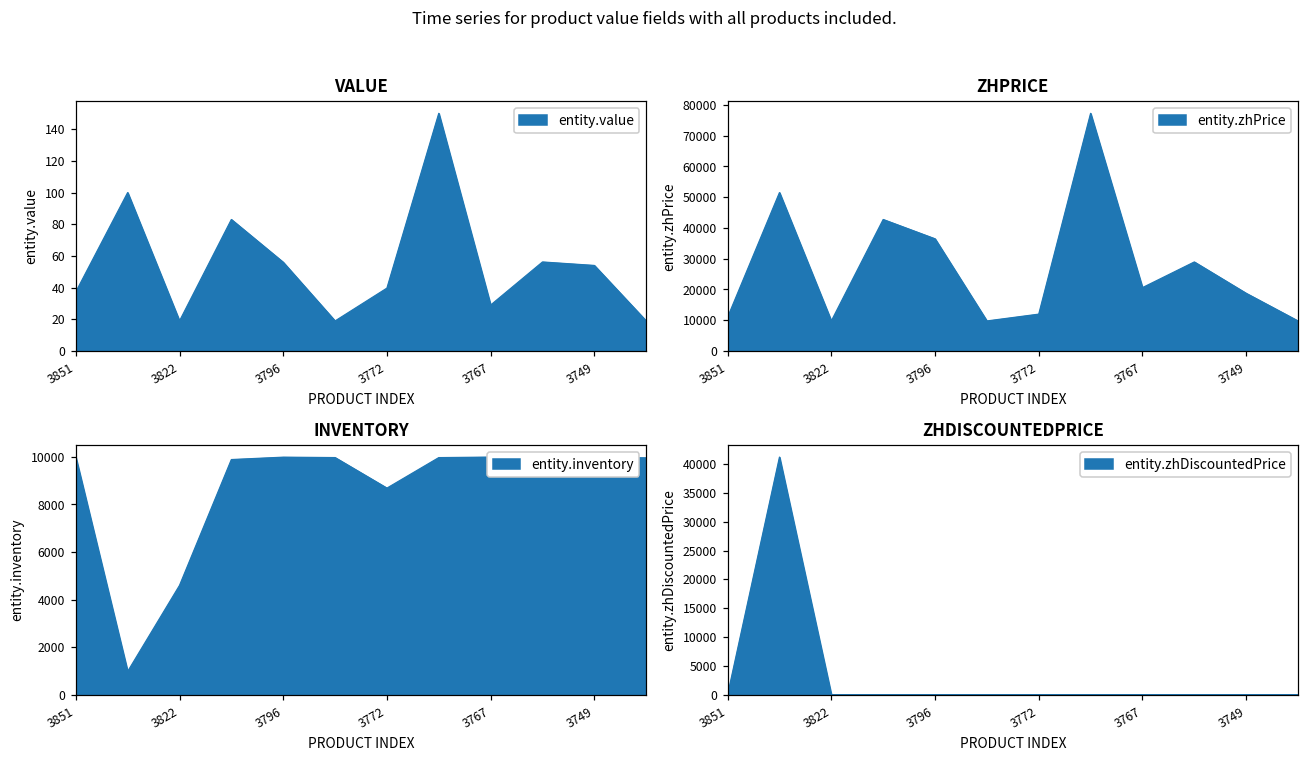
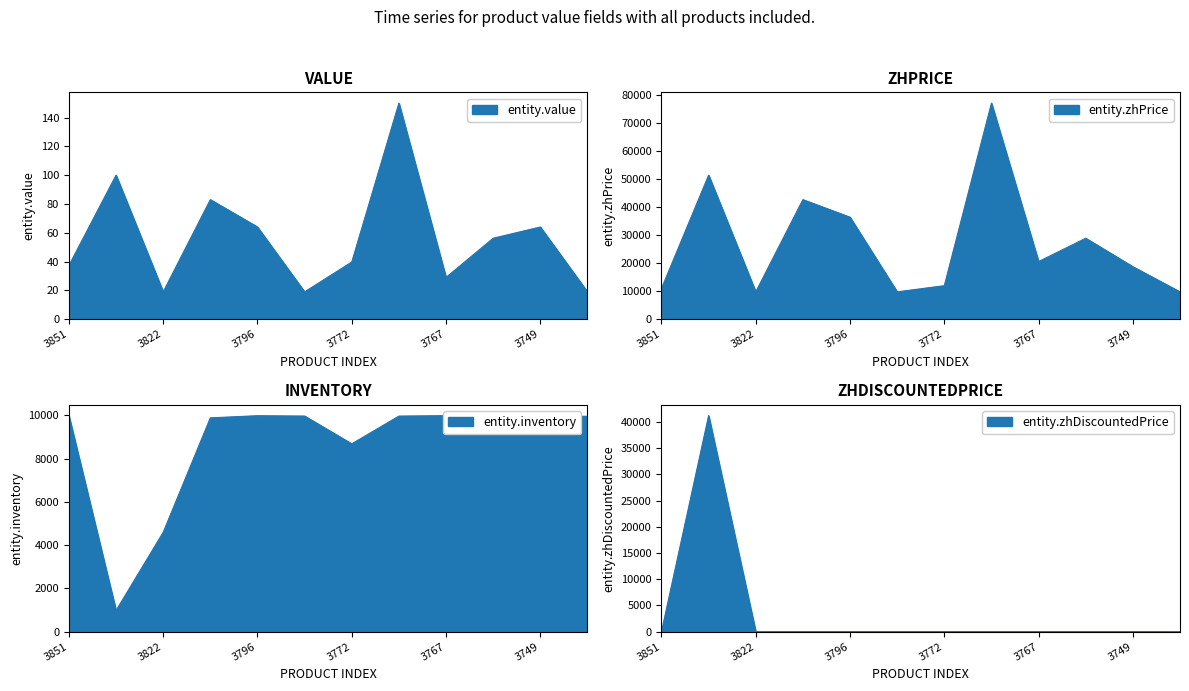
VALUE, 3796: 56 -> 64
VALUE, 3749: 54 -> 64
